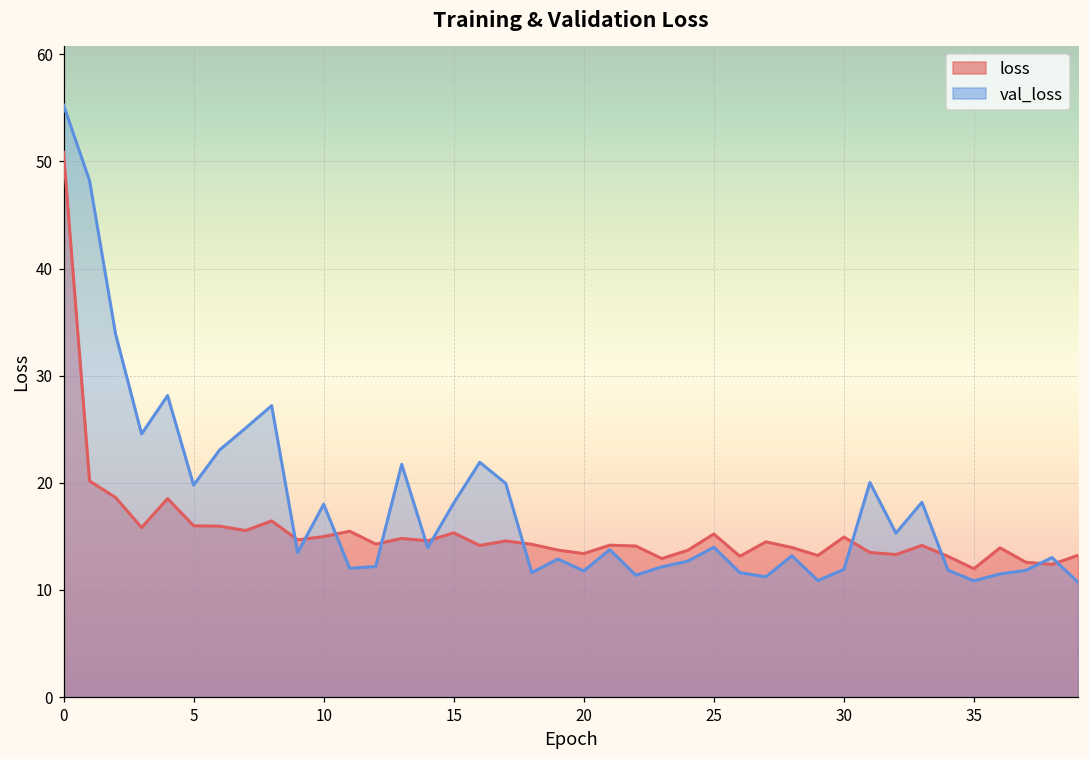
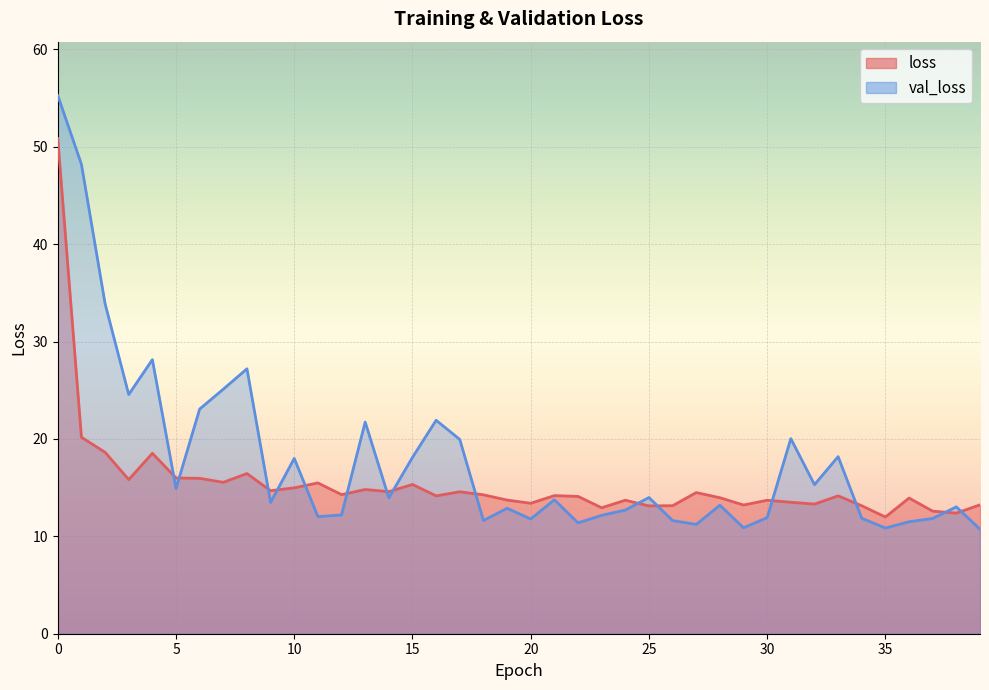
val_loss, 5: 20 -> 15
loss, 25: 15 -> 13
loss, 30: 15 -> 14
